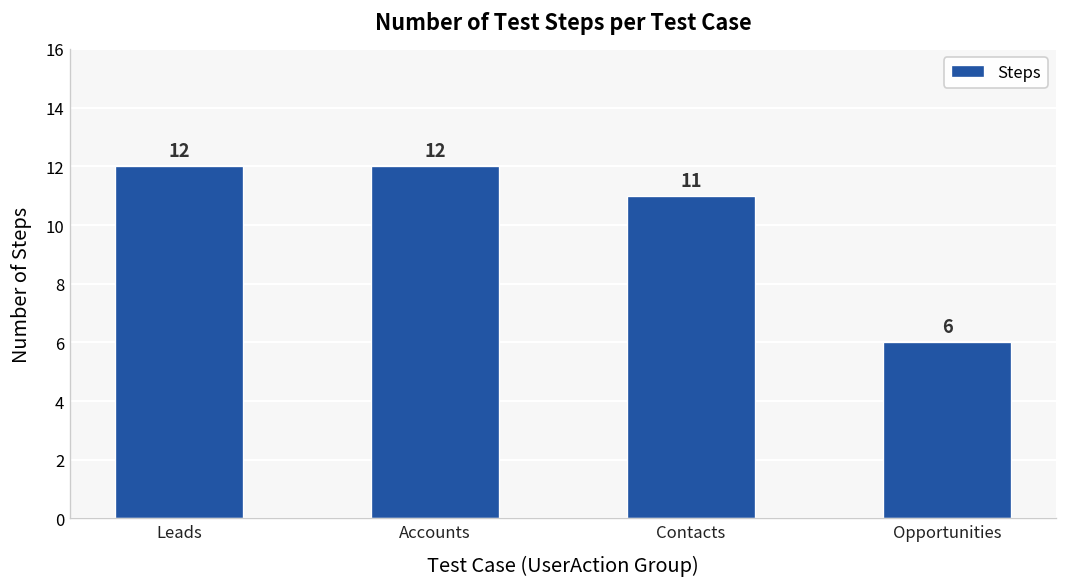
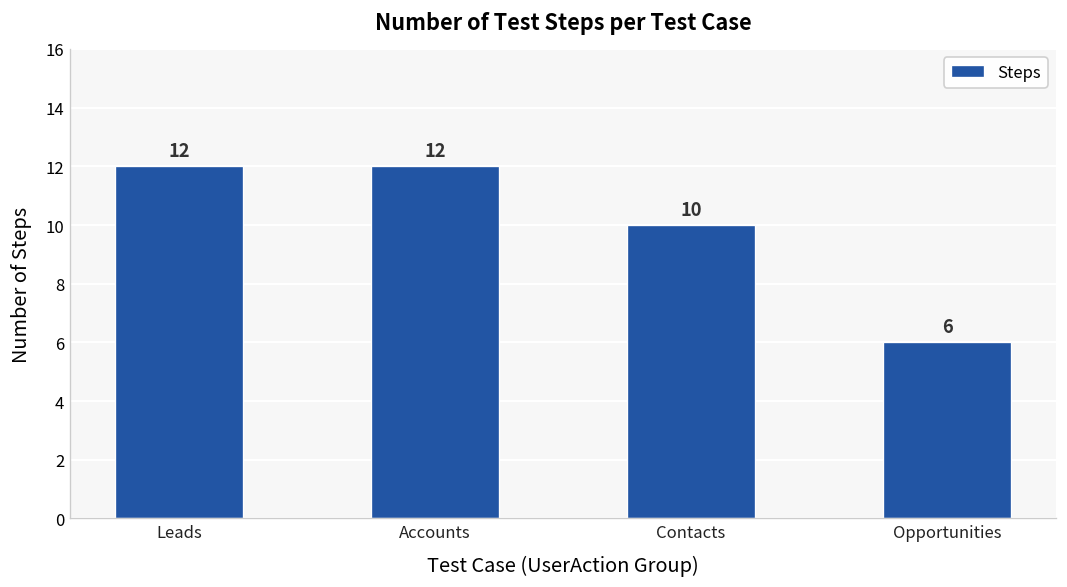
Contacts: 11 -> 10
